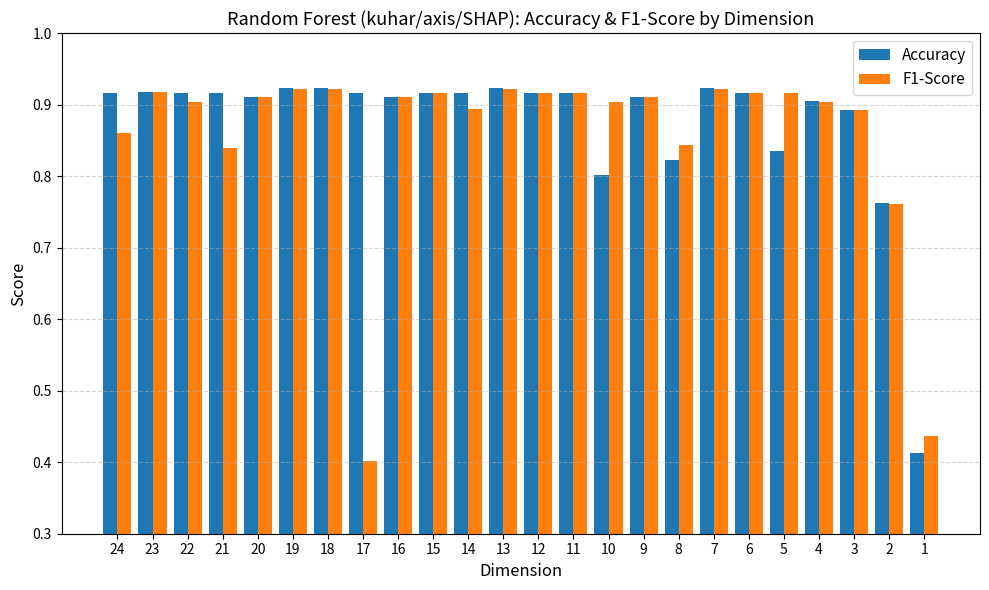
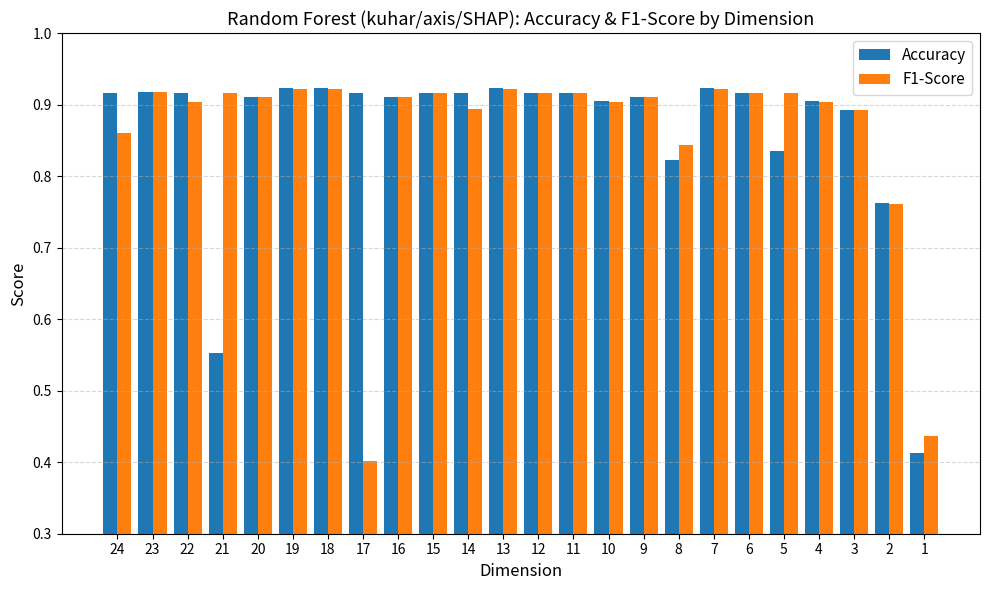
Accuracy, 21: 0.92 -> 0.55
F1-Score, 21: 0.84 -> 0.92
Accuracy, 10: 0.80 -> 0.90
